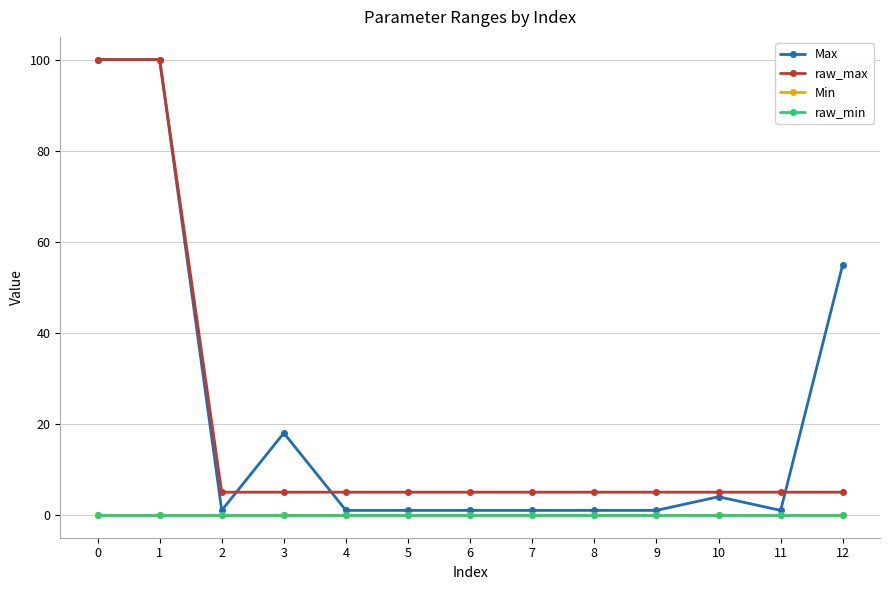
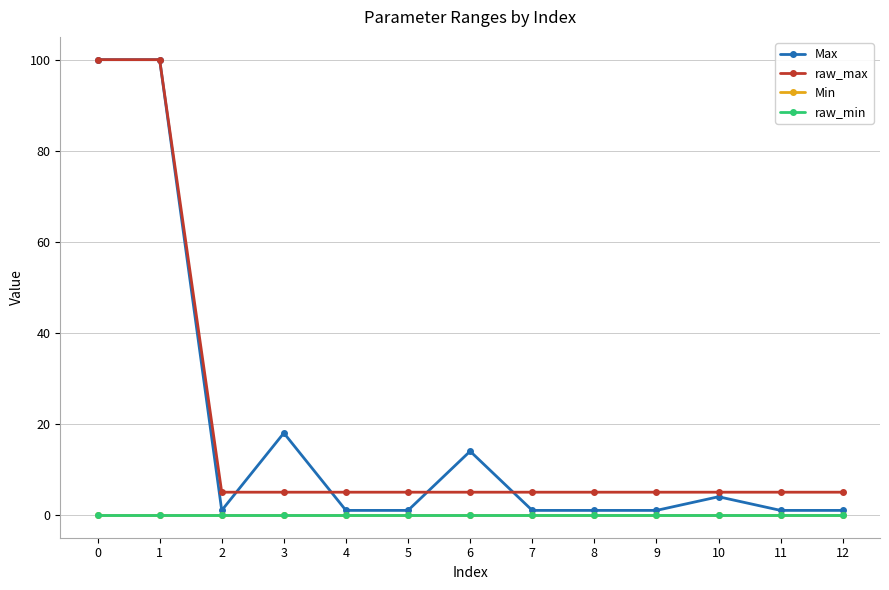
Max, 6: 1 -> 14
Max, 12: 55 -> 1
